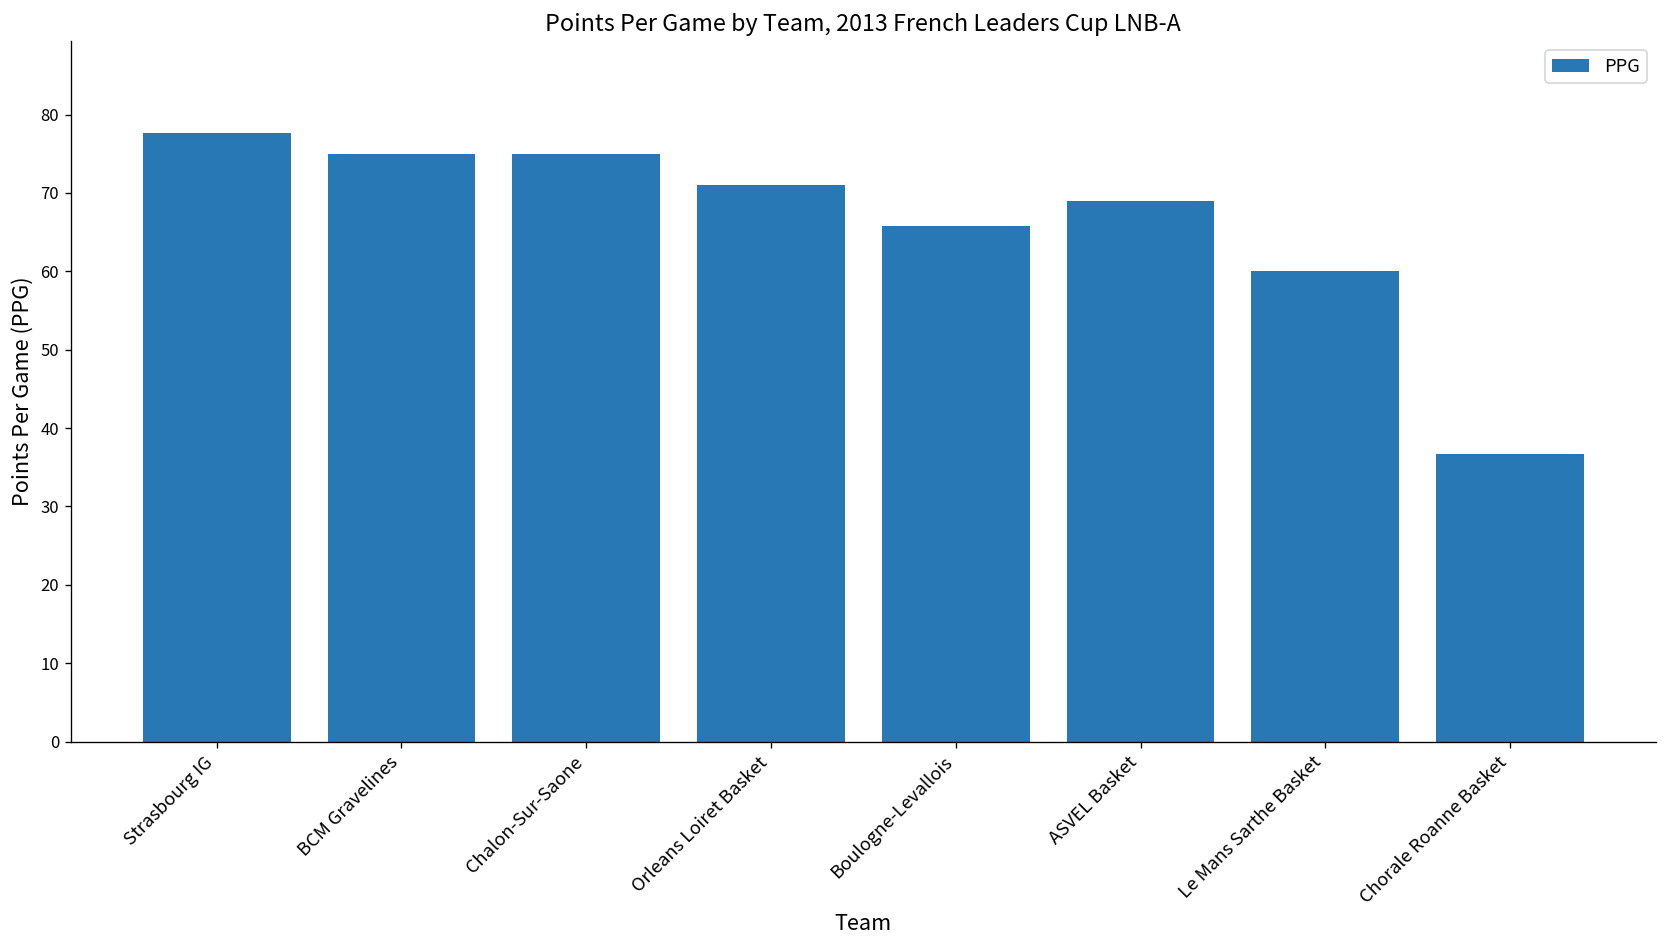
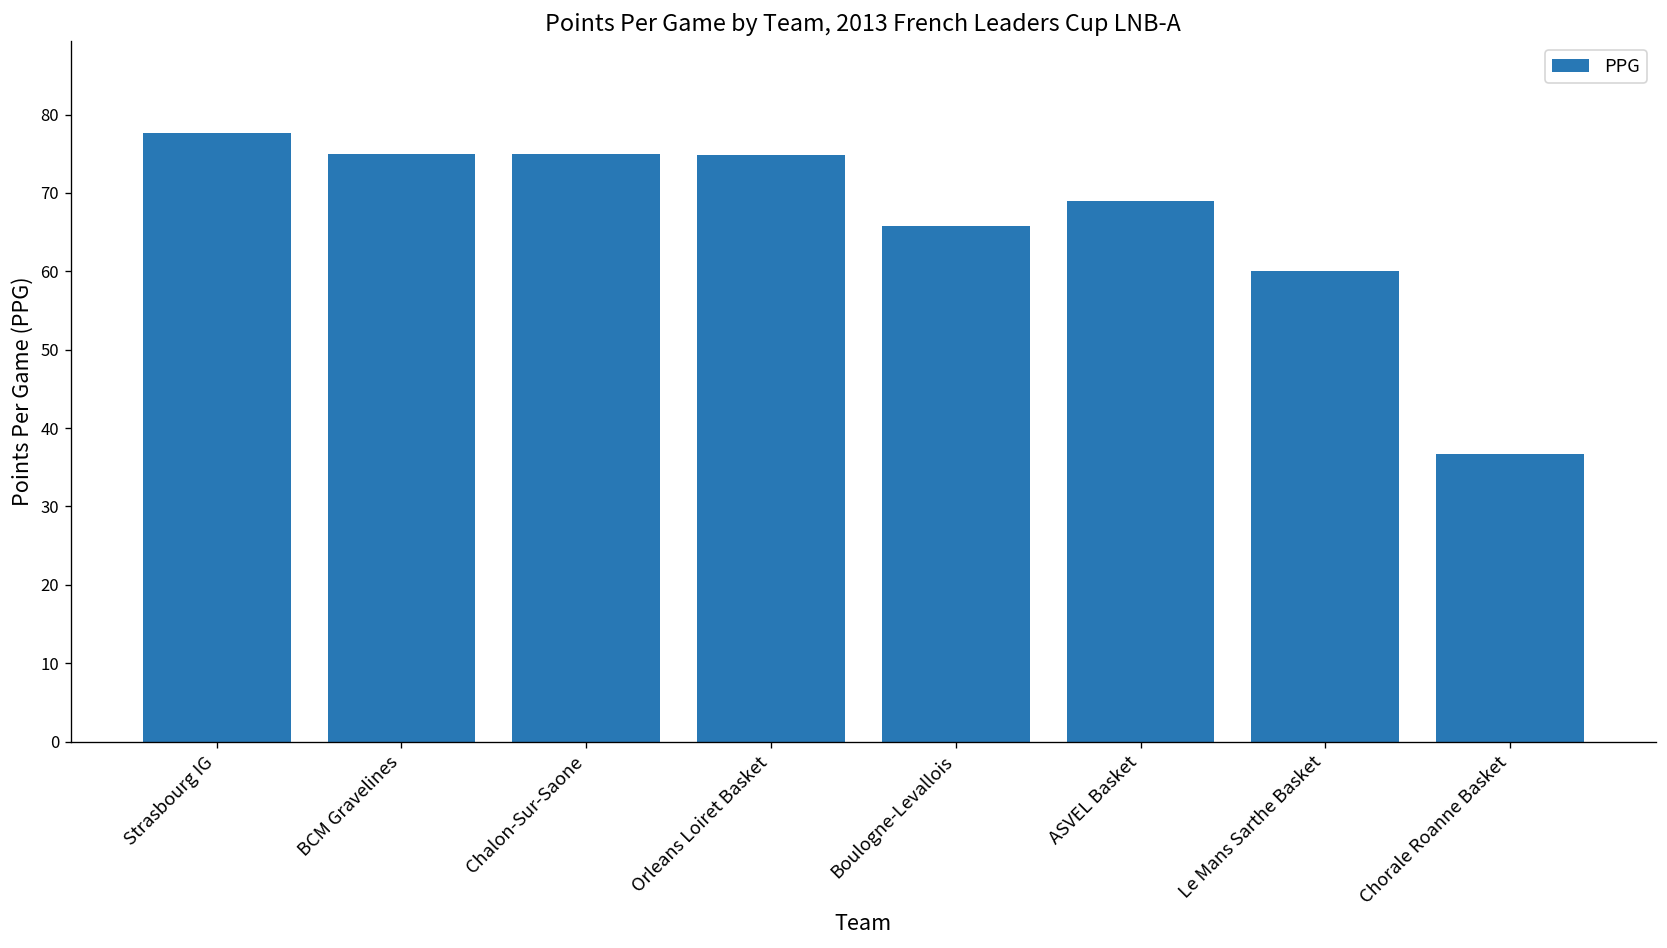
Orleans Loiret Basket: 71 -> 75
